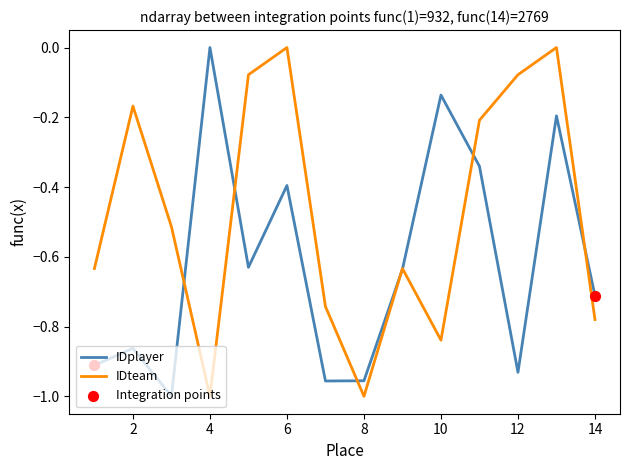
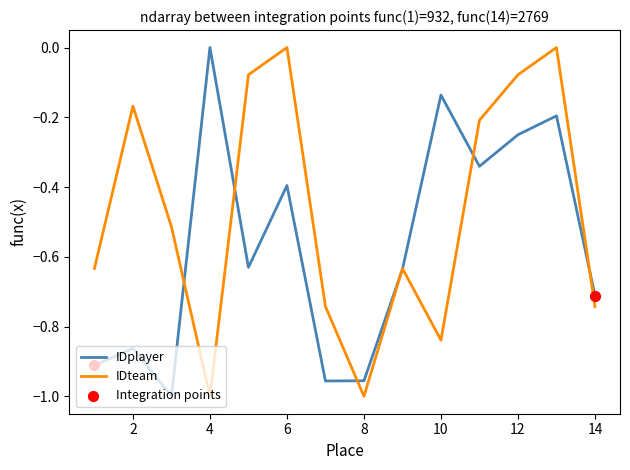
IDplayer, 12: -0.93 -> -0.25
IDteam, 14: -0.78 -> -0.74
